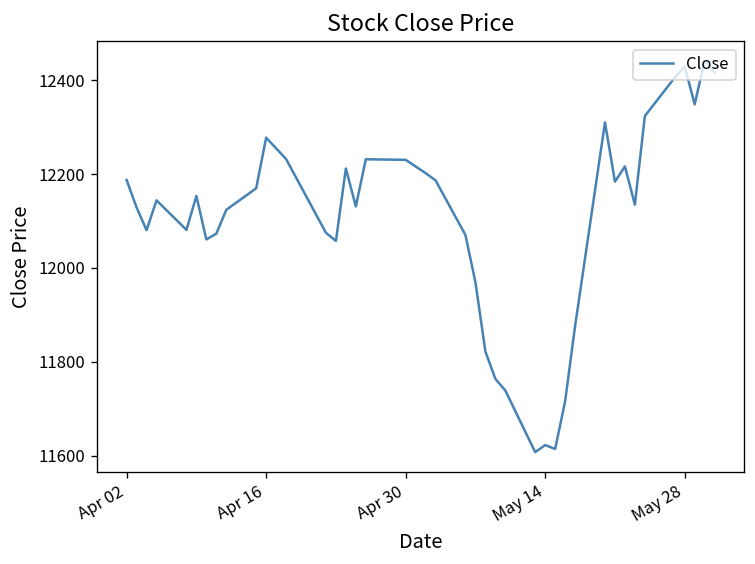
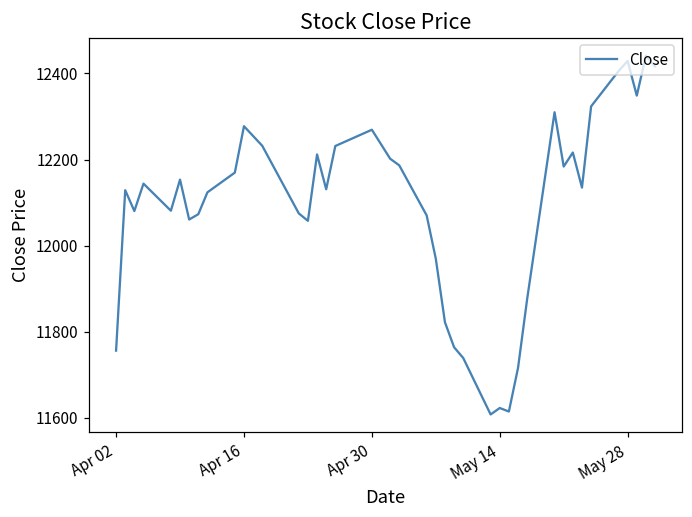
Apr 02: 12190 -> 11760
Apr 30: 12230 -> 12270
